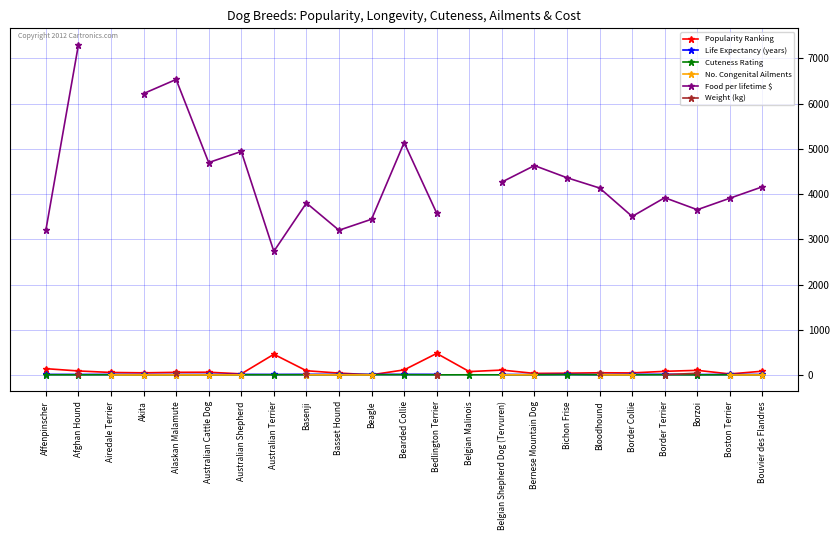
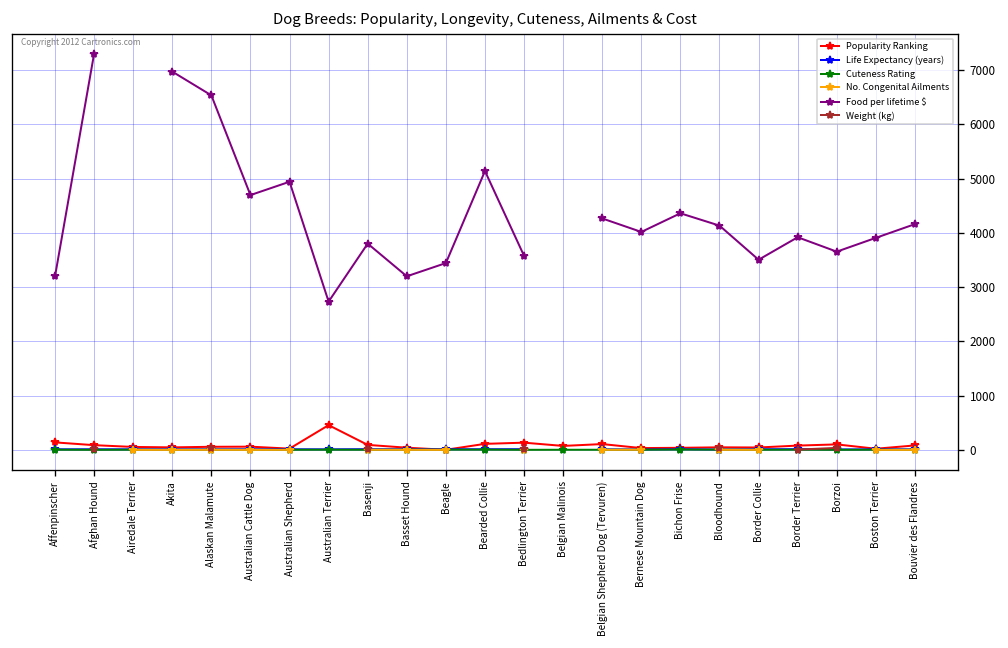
Food per lifetime $, Akita: 6200 -> 7000
Popularity Ranking, Bedlington Terrier: 500 -> 100
Food per lifetime $, Bernese Mountain Dog: 4600 -> 4000
